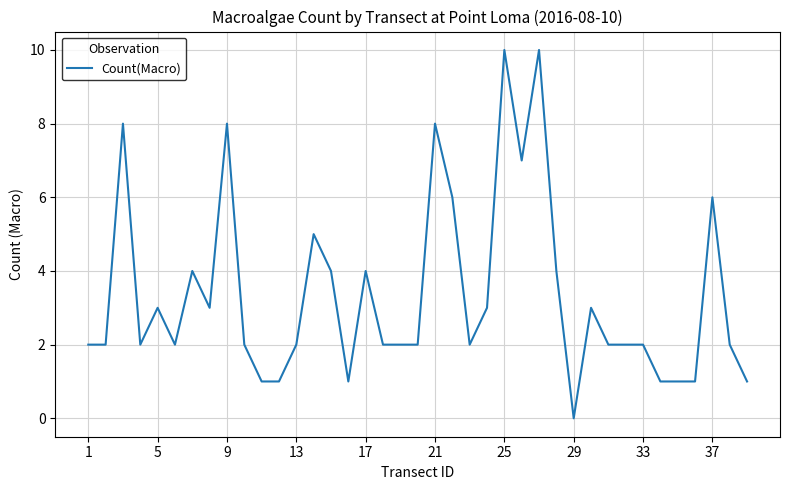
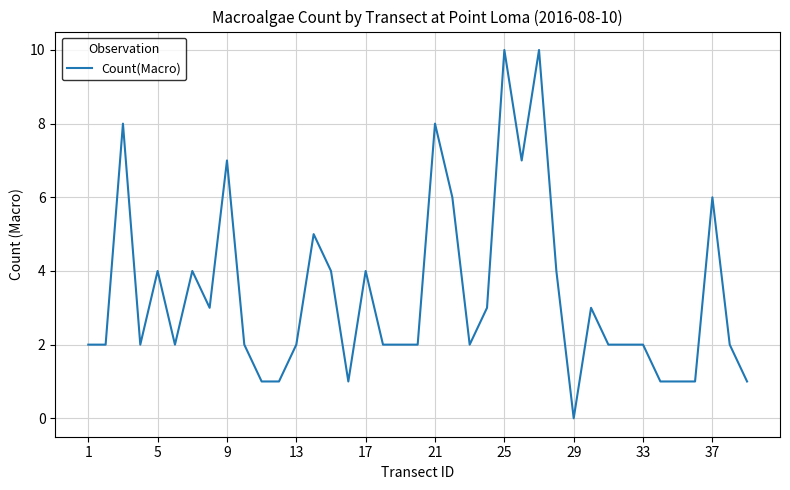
5: 3 -> 4
9: 8 -> 7
